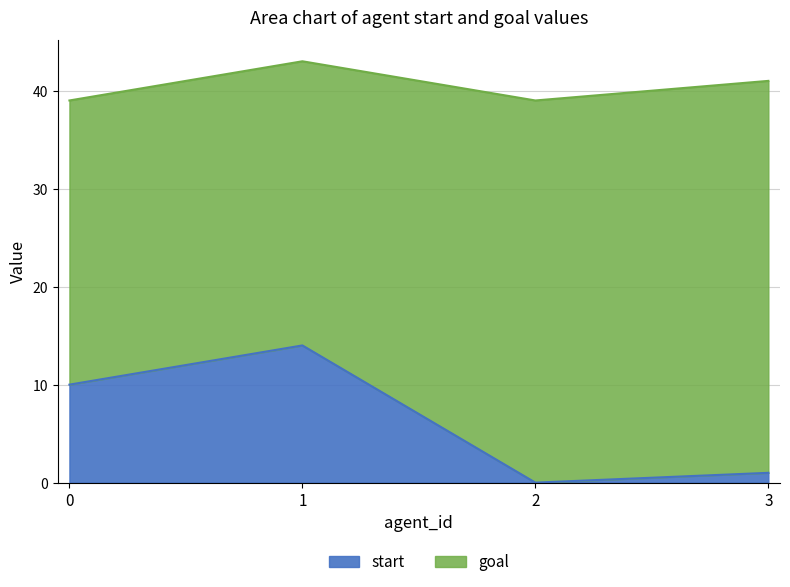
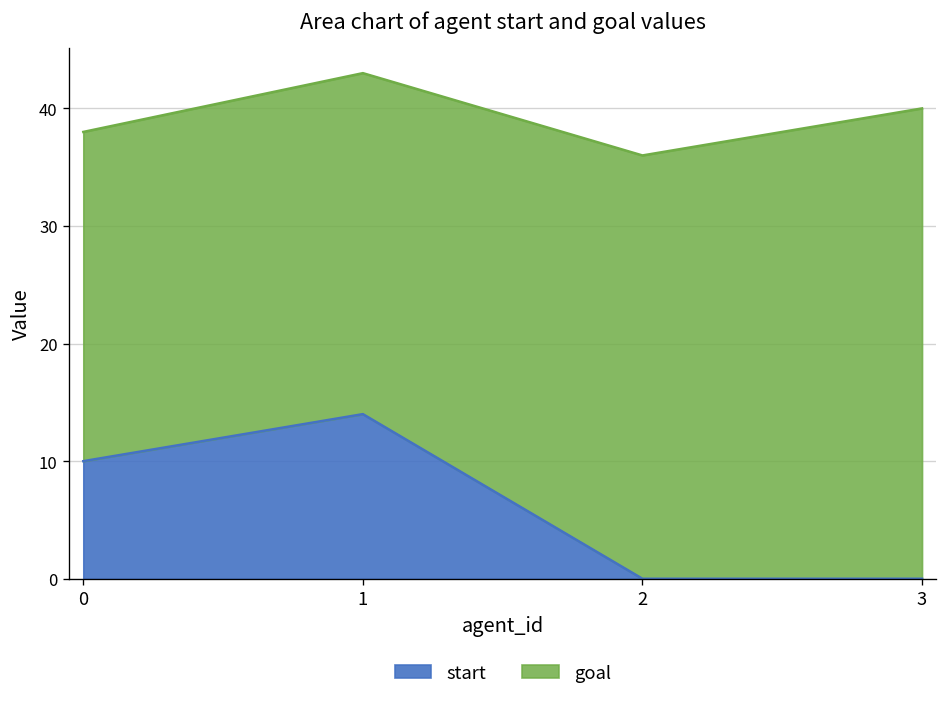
goal, 0: 29 -> 28
goal, 2: 39 -> 36
start, 3: 1 -> 0
